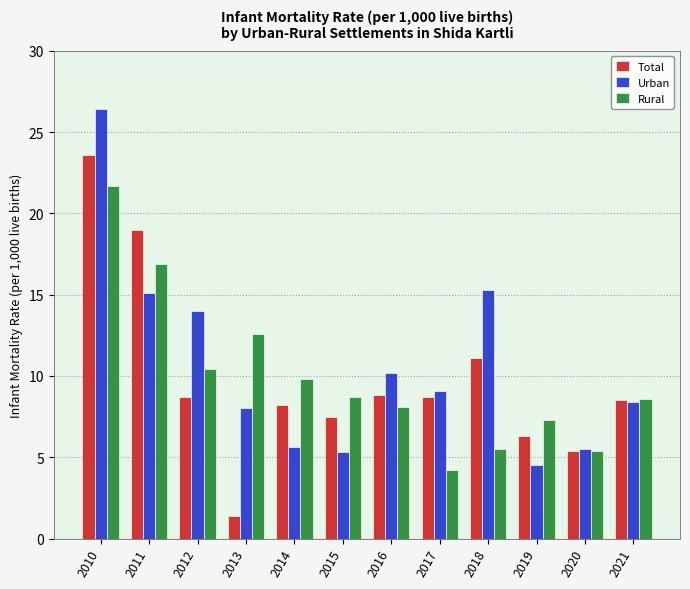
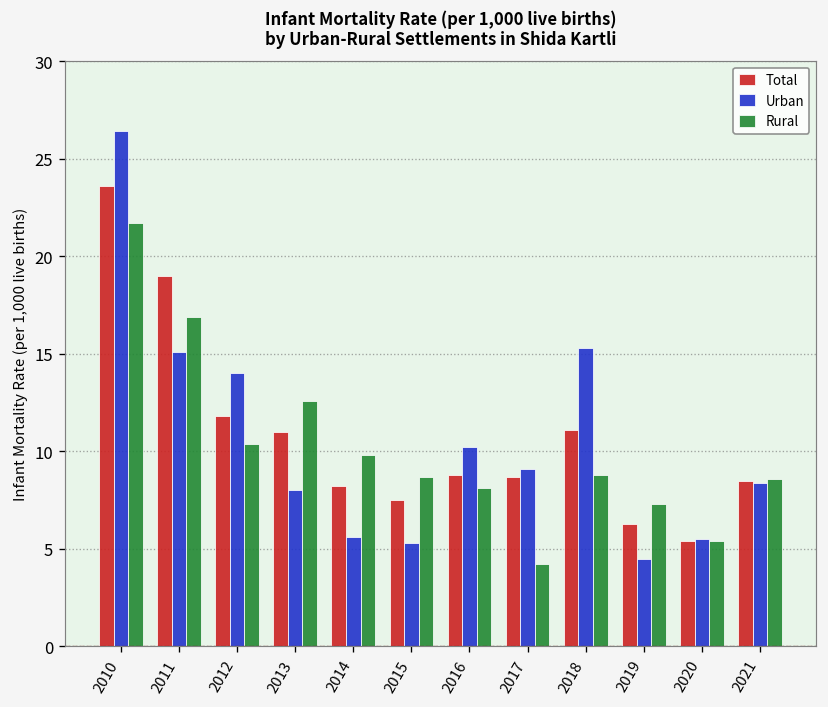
Total, 2012: 8.7 -> 11.8
Total, 2013: 1.4 -> 11.0
Rural, 2018: 5.5 -> 8.8
